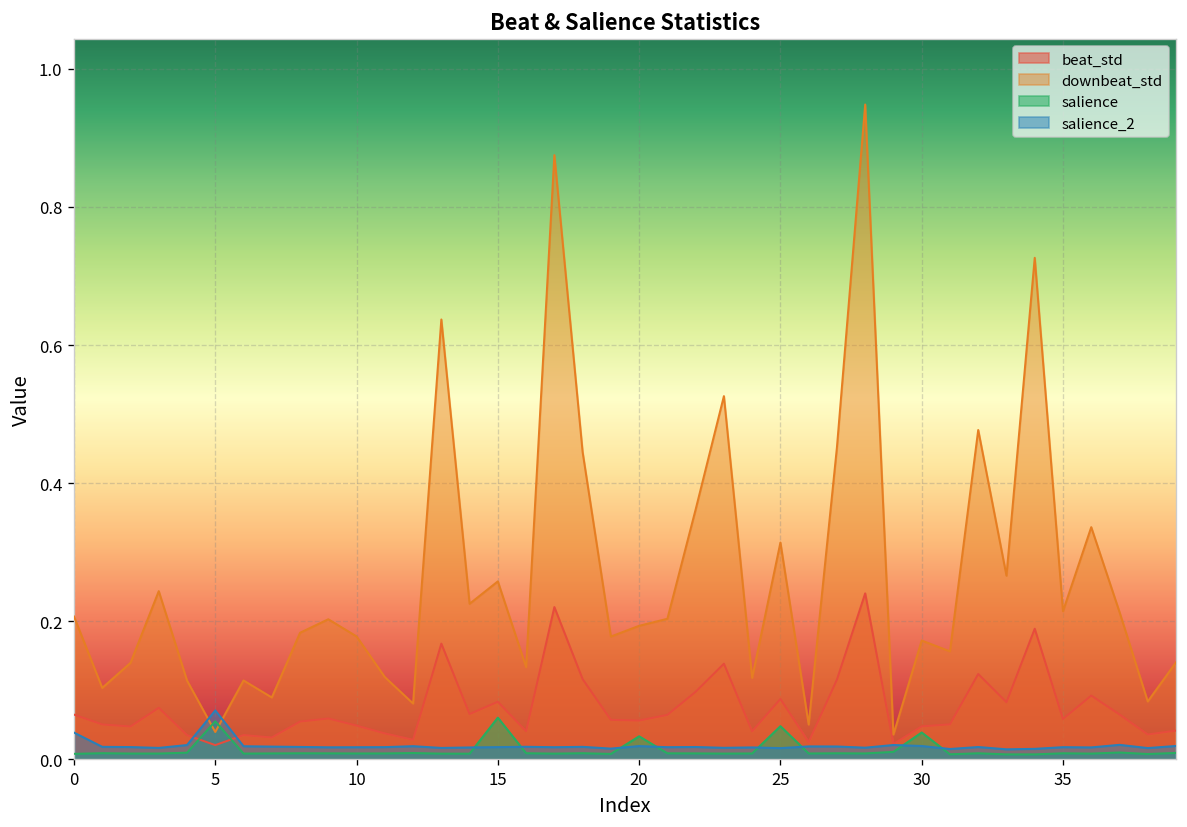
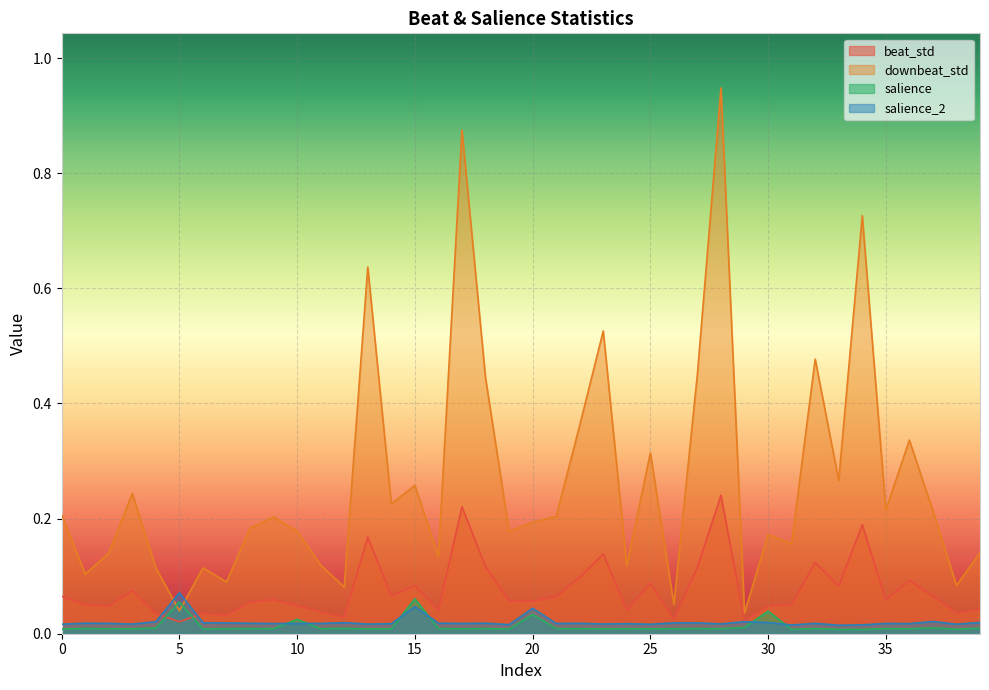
salience_2, 0: 0.04 -> 0.02
salience, 10: 0.01 -> 0.02
salience_2, 15: 0.02 -> 0.05
salience_2, 20: 0.02 -> 0.04
salience, 25: 0.05 -> 0.01
